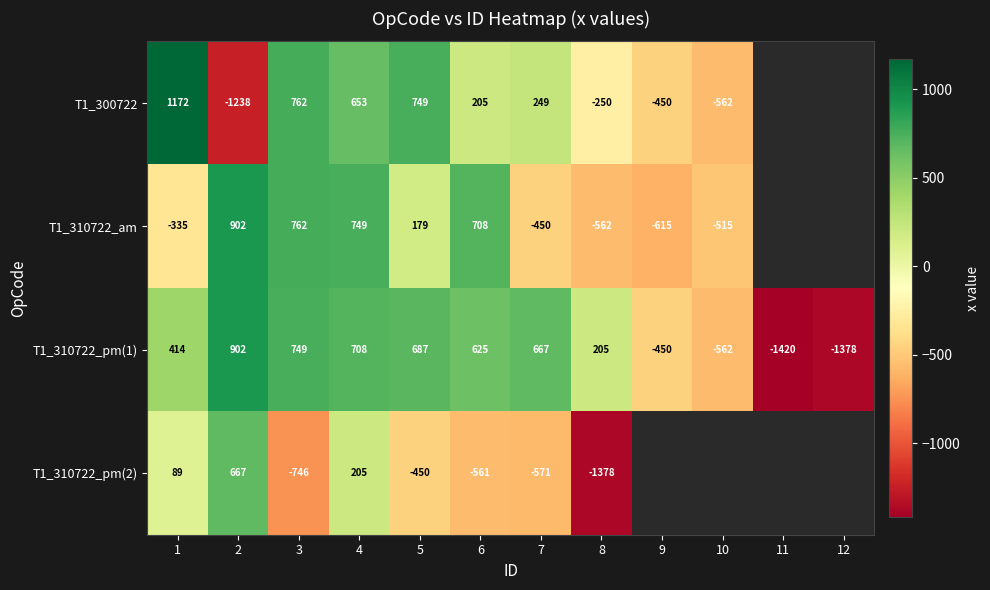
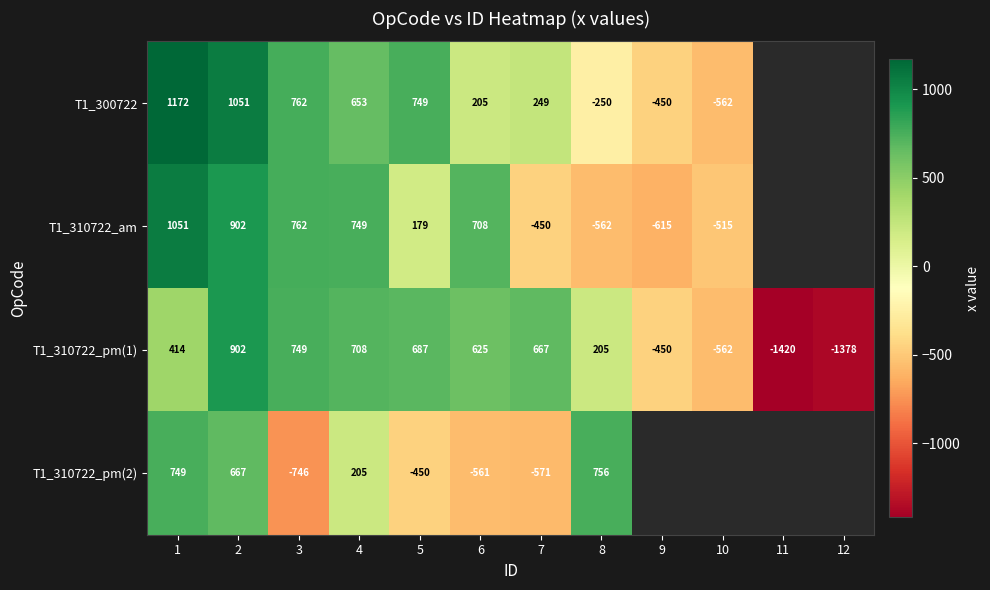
T1_300722, 2: -1238 -> 1051
T1_310722_am, 1: -335 -> 1051
T1_310722_pm(2), 1: 89 -> 749
T1_310722_pm(2), 8: -1378 -> 756
